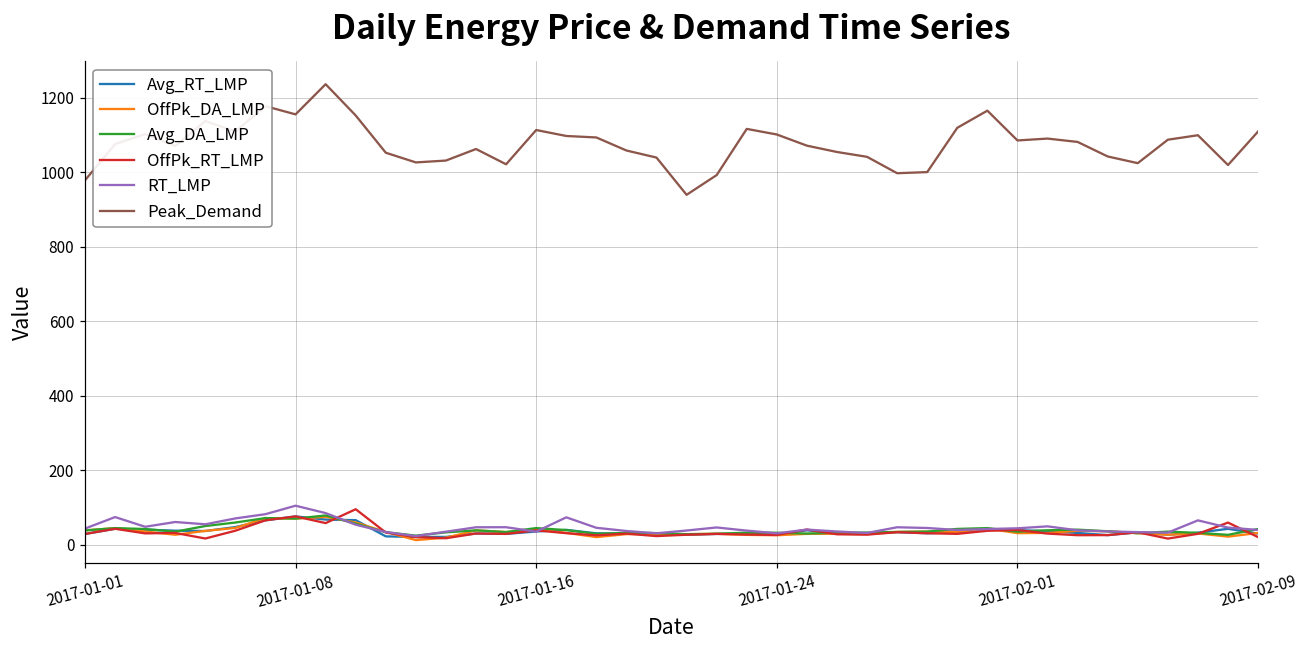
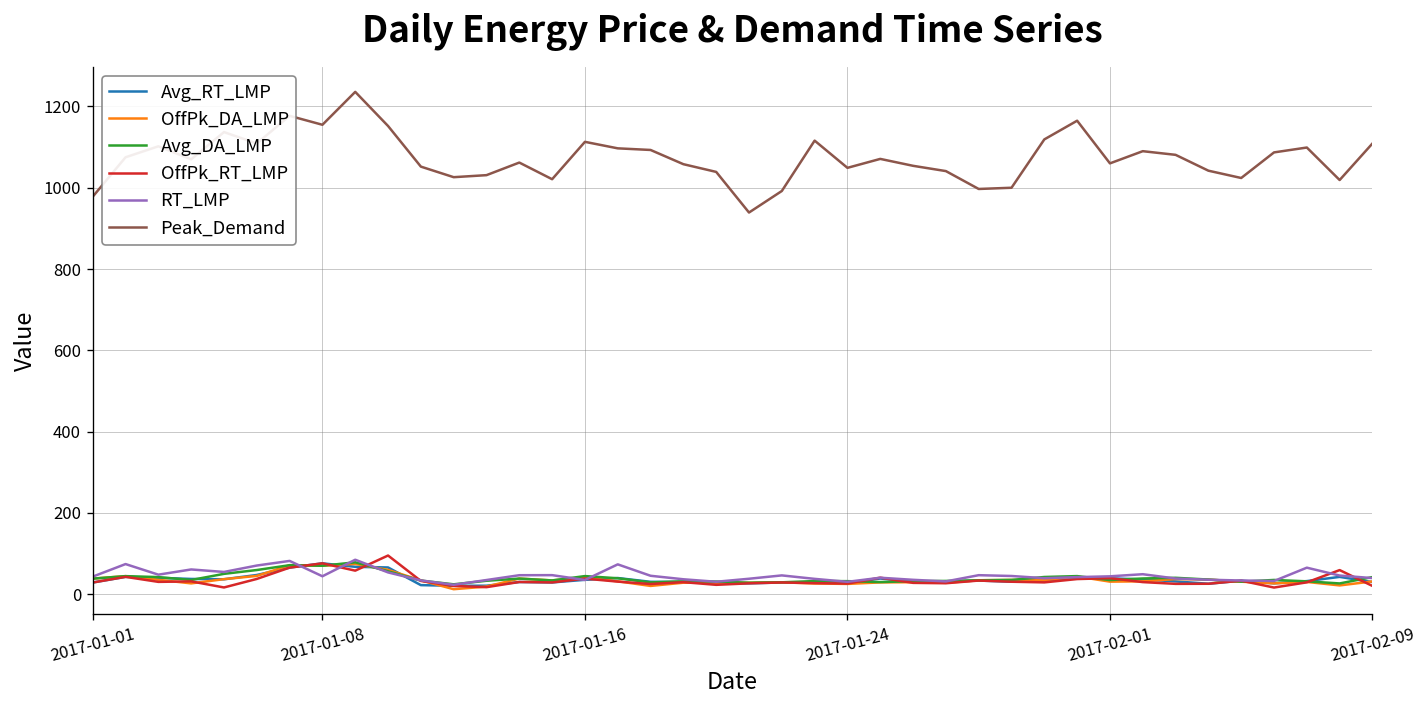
RT_LMP, 2017-01-08: 100 -> 40
Peak_Demand, 2017-01-24: 1100 -> 1050
Peak_Demand, 2017-02-01: 1090 -> 1060
